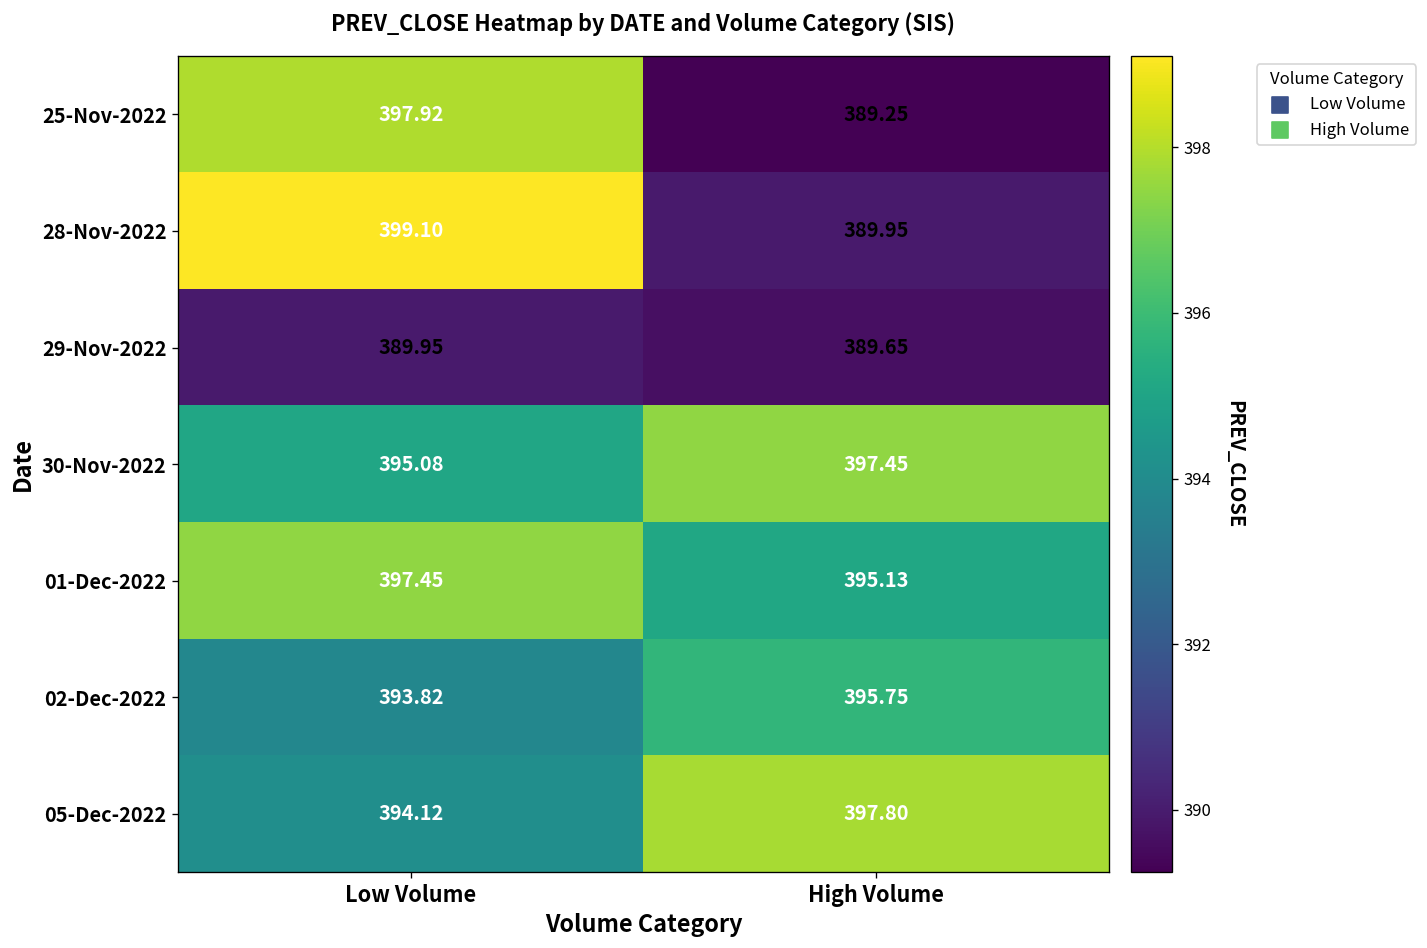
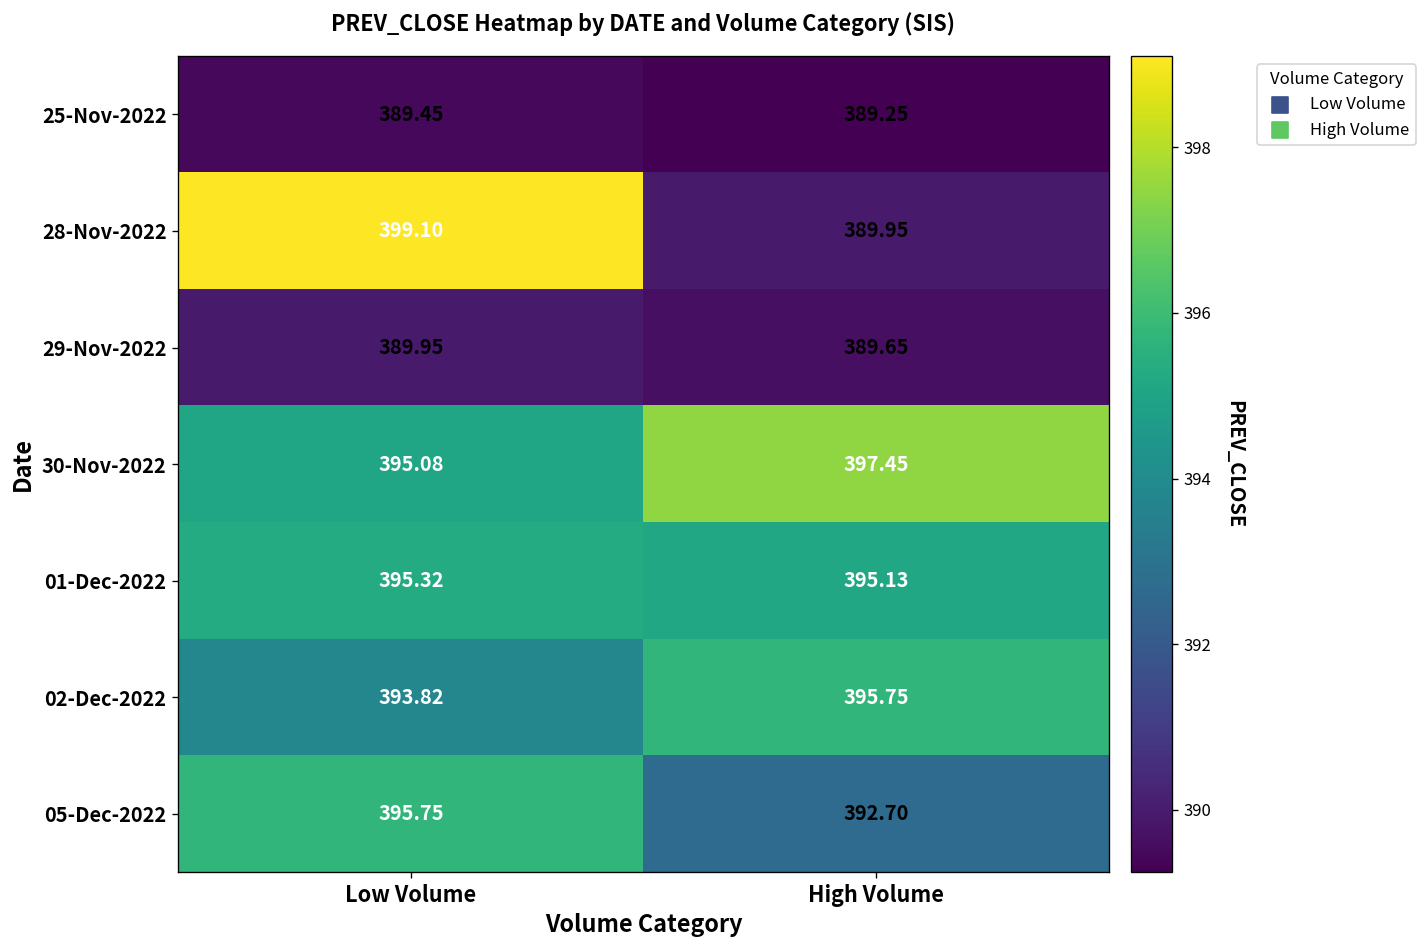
25-Nov-2022, Low Volume: 397.92 -> 389.45
01-Dec-2022, Low Volume: 397.45 -> 395.32
05-Dec-2022, Low Volume: 394.12 -> 395.75
05-Dec-2022, High Volume: 397.80 -> 392.70
